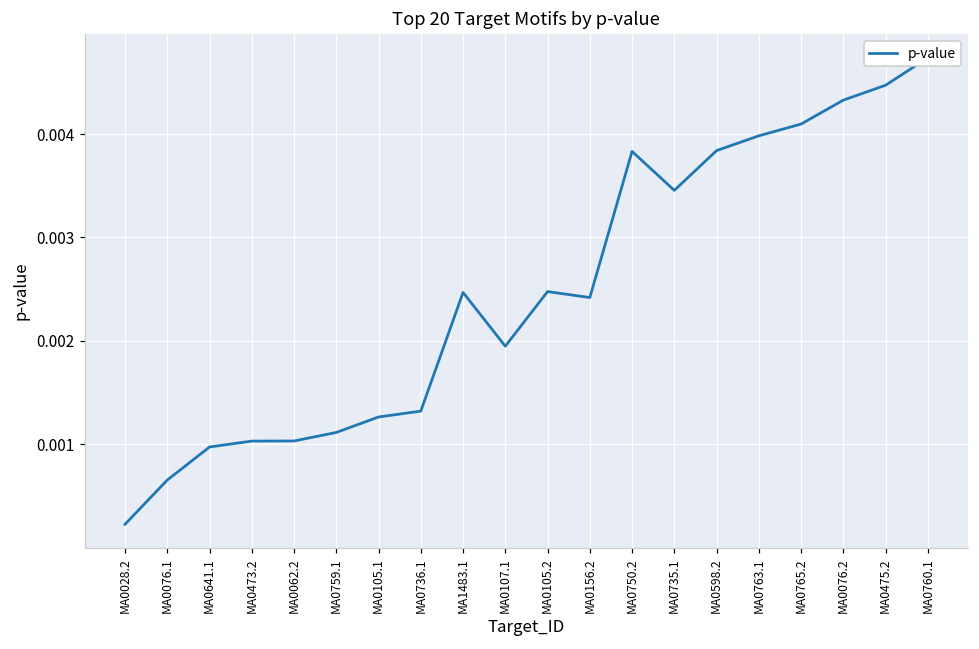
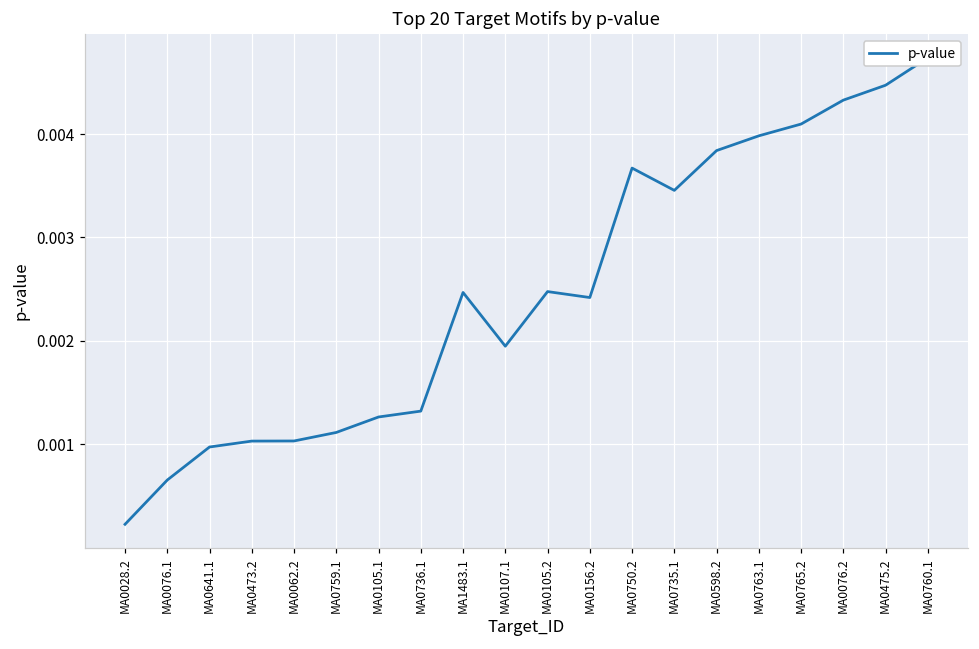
MA0750.2: 0.0038 -> 0.0037
